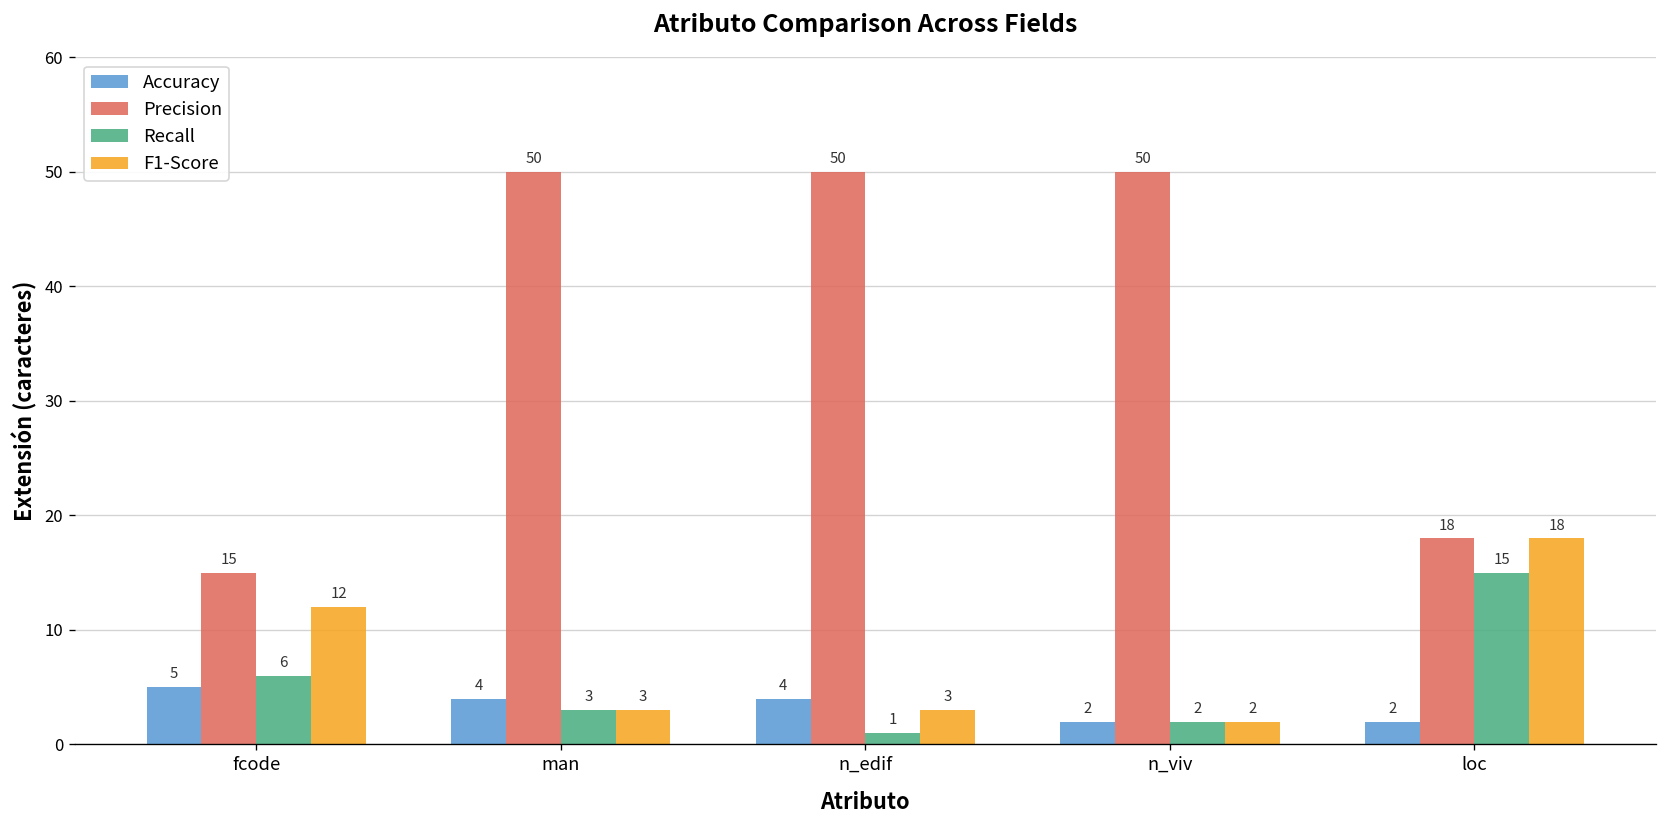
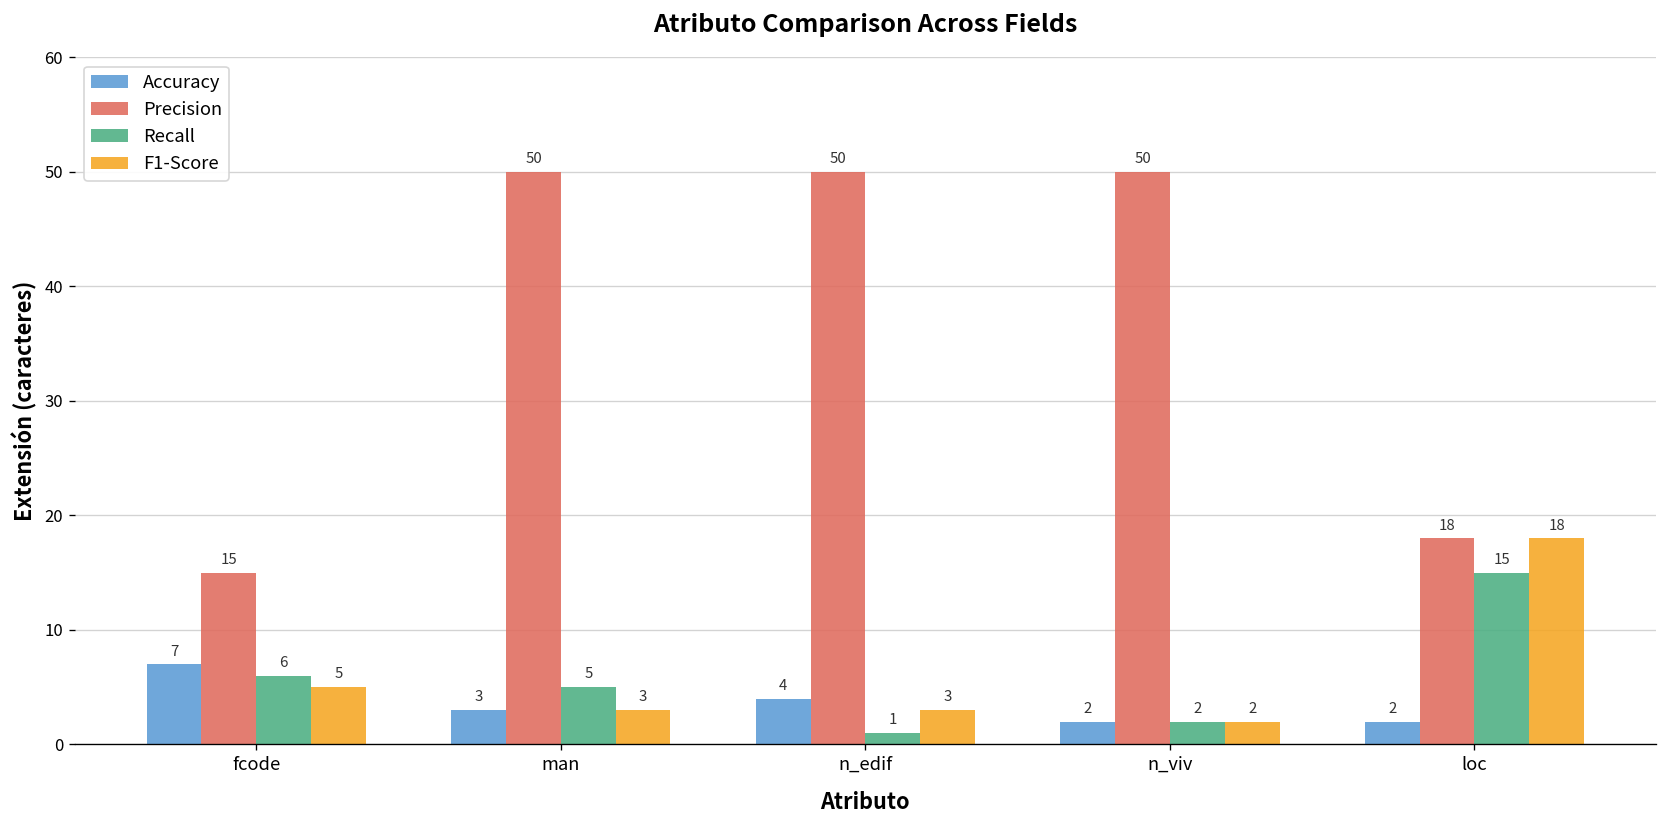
Accuracy, fcode: 5 -> 7
F1-Score, fcode: 12 -> 5
Accuracy, man: 4 -> 3
Recall, man: 3 -> 5
